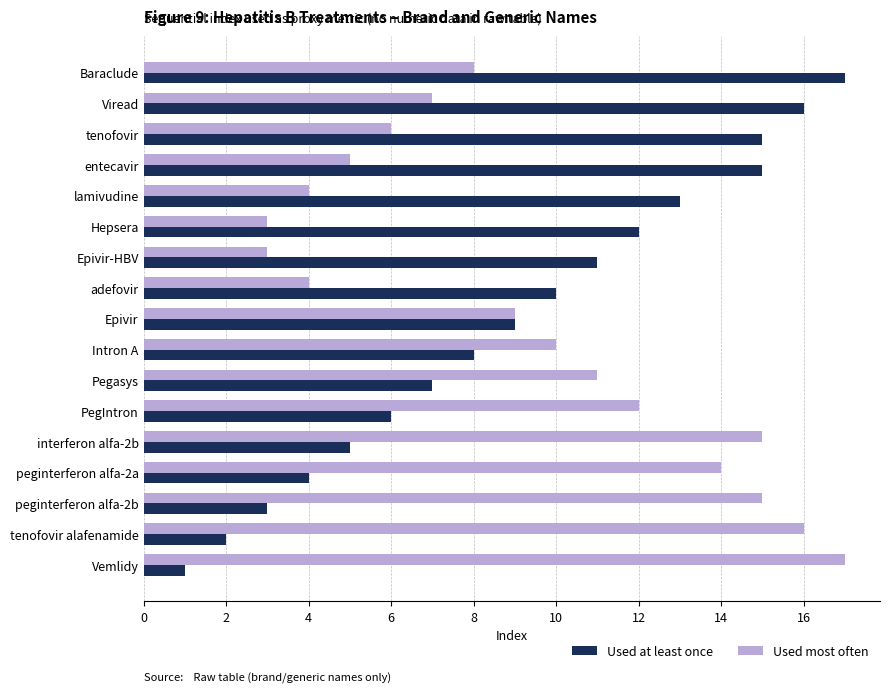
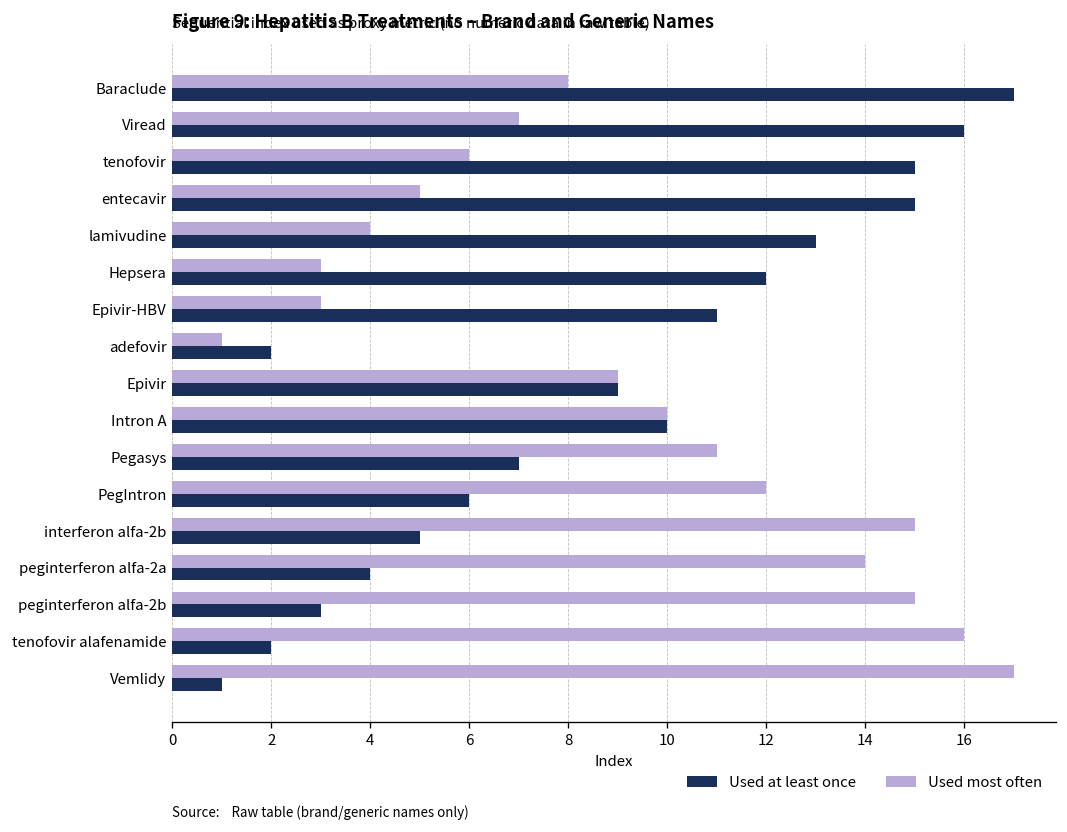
Used most often, adefovir: 4 -> 1
Used at least once, adefovir: 10 -> 2
Used at least once, Intron A: 8 -> 10
